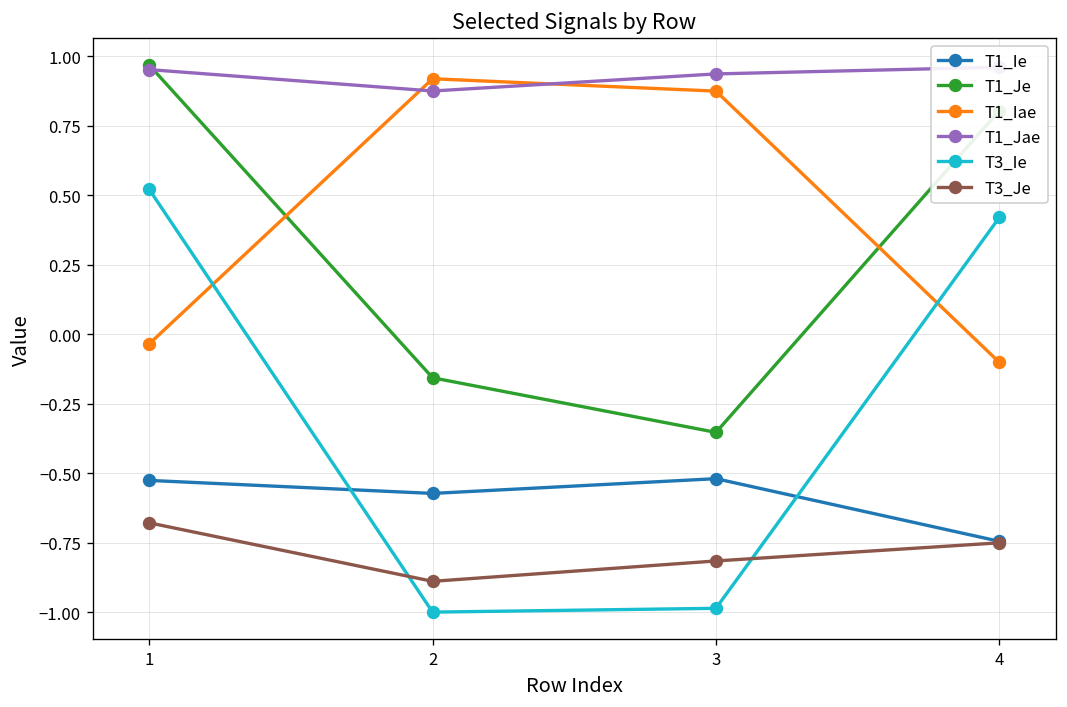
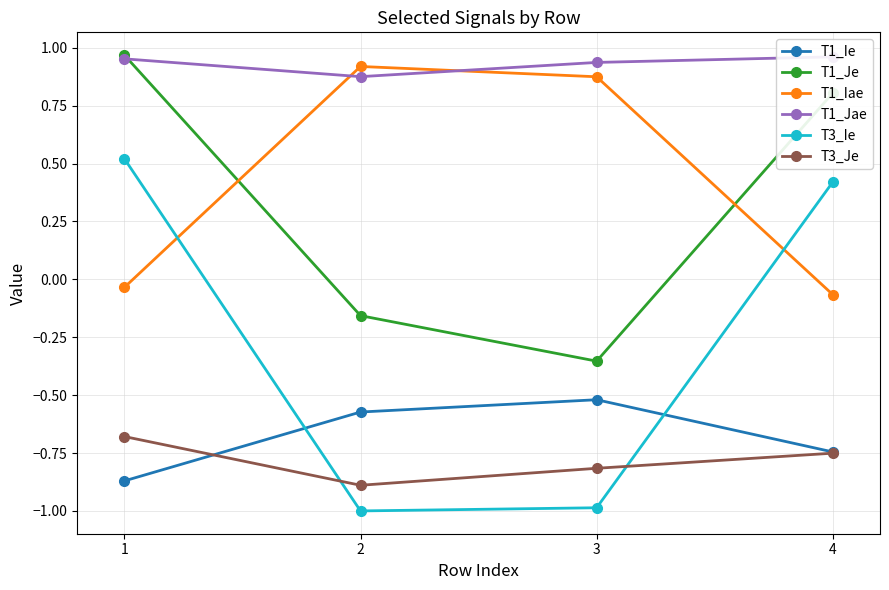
T1_Ie, 1: -0.53 -> -0.87
T1_Iae, 4: -0.10 -> -0.07
